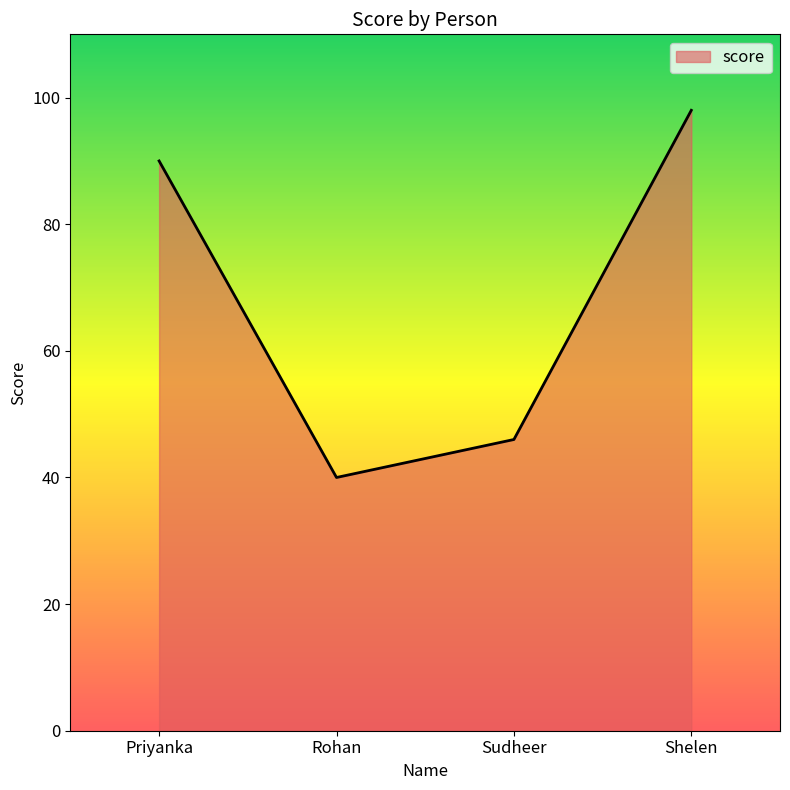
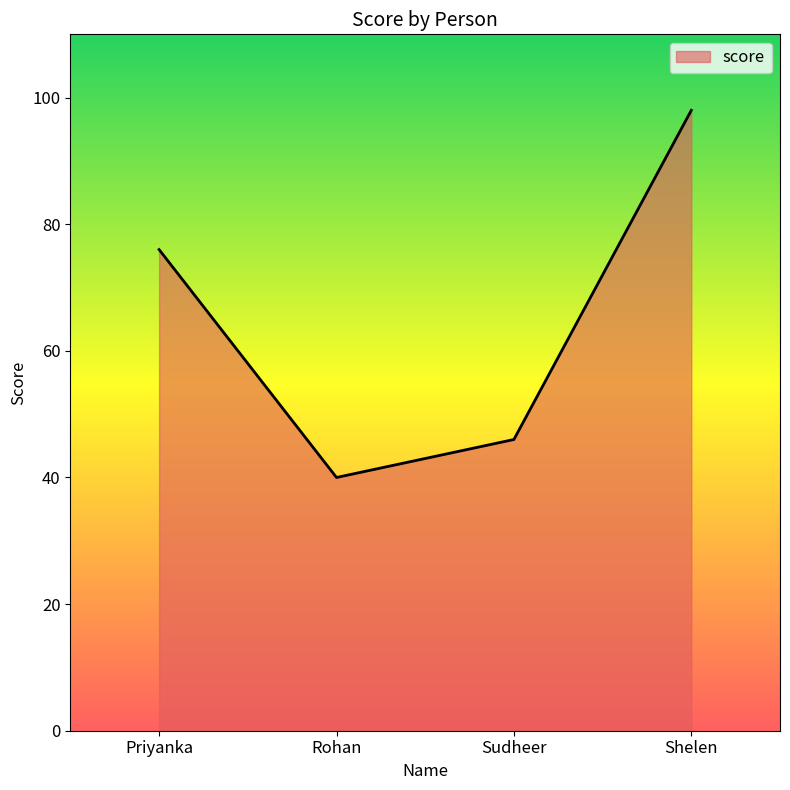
Priyanka: 90 -> 76
